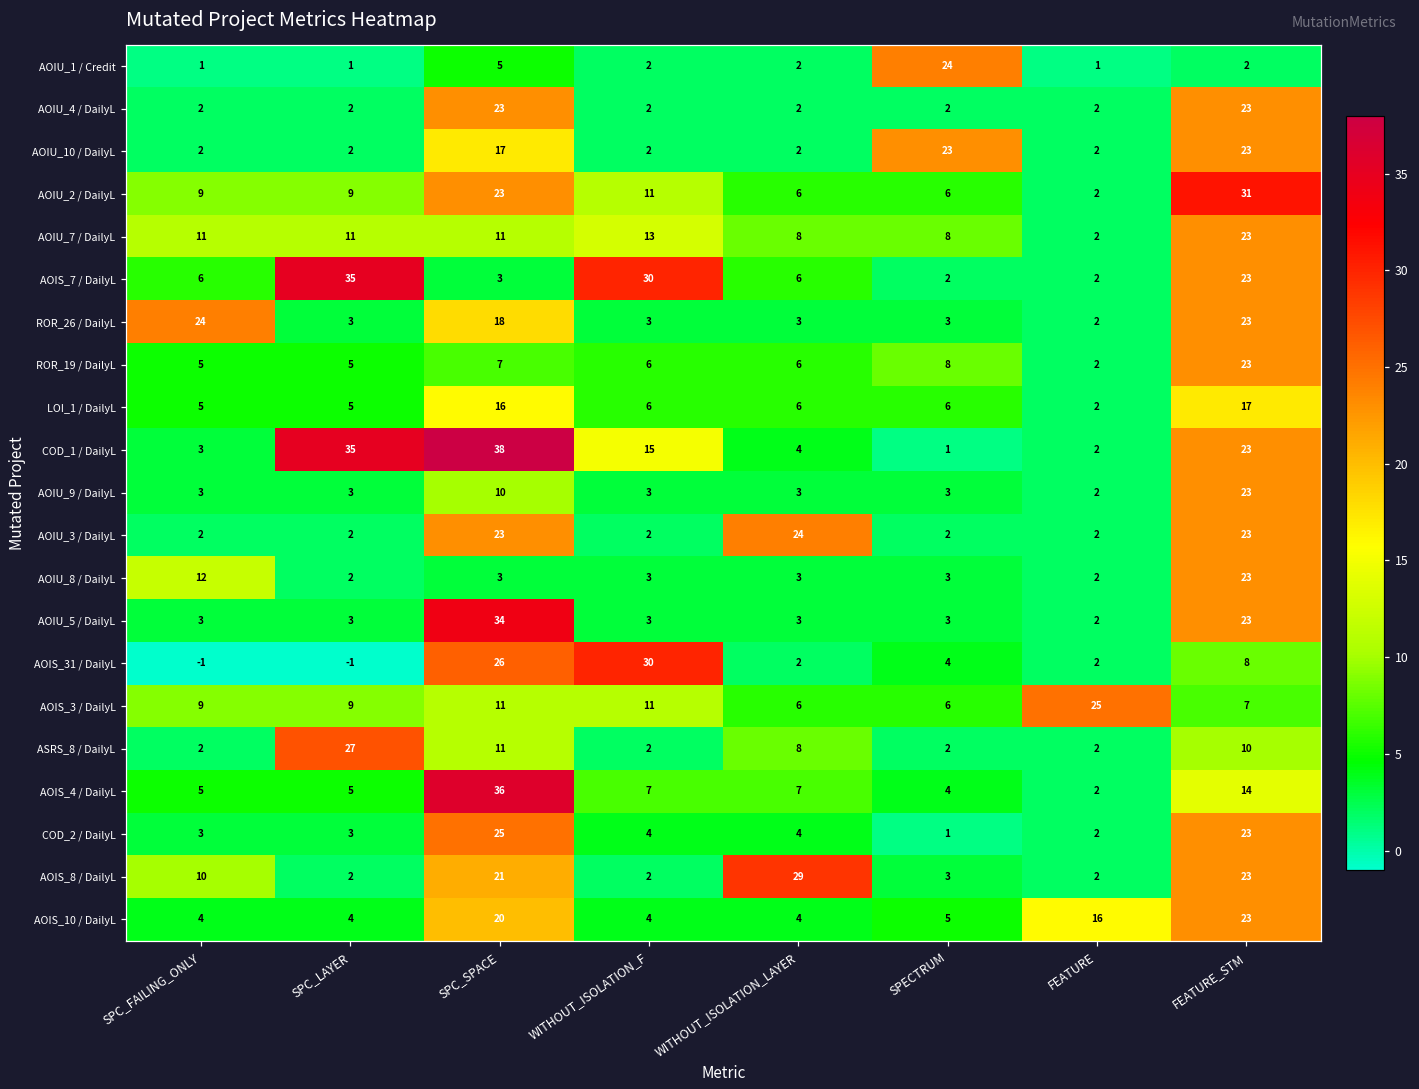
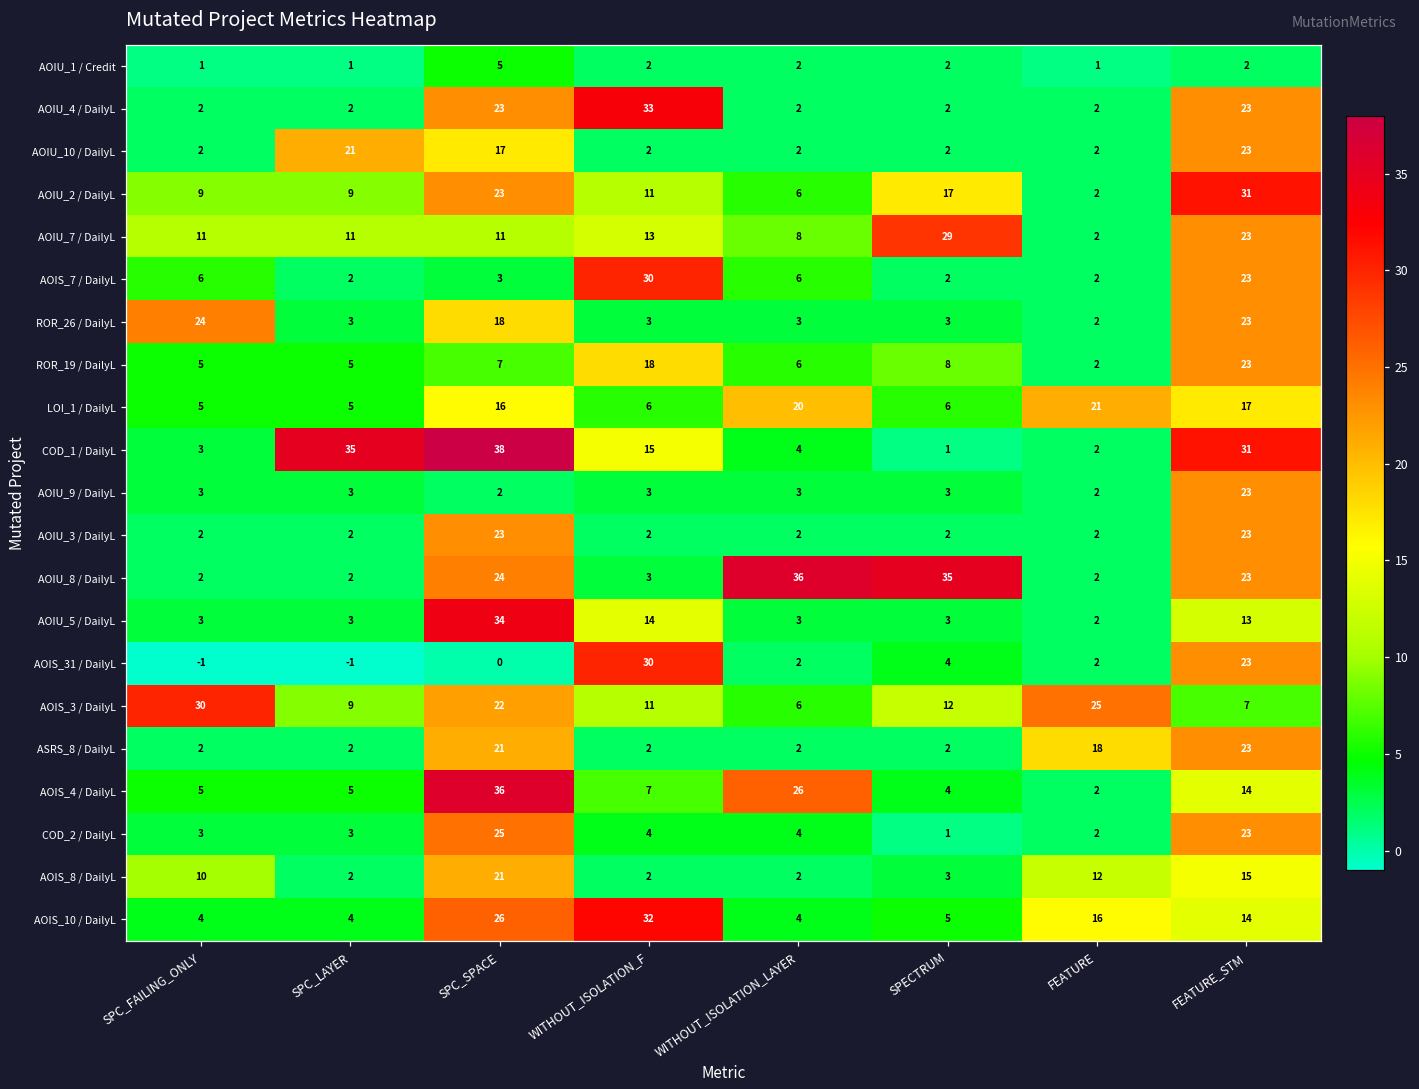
AOIU_1 / Credit, SPECTRUM: 24 -> 2
AOIU_4 / DailyL, WITHOUT_ISOLATION_F: 2 -> 33
AOIU_10 / DailyL, SPC_LAYER: 2 -> 21
AOIU_10 / DailyL, SPECTRUM: 23 -> 2
AOIU_2 / DailyL, SPECTRUM: 6 -> 17
AOIU_7 / DailyL, SPECTRUM: 8 -> 29
AOIS_7 / DailyL, SPC_LAYER: 35 -> 2
ROR_19 / DailyL, WITHOUT_ISOLATION_F: 6 -> 18
LOI_1 / DailyL, WITHOUT_ISOLATION_LAYER: 6 -> 20
LOI_1 / DailyL, FEATURE: 2 -> 21
COD_1 / DailyL, FEATURE_STM: 23 -> 31
AOIU_9 / DailyL, SPC_SPACE: 10 -> 2
AOIU_3 / DailyL, WITHOUT_ISOLATION_LAYER: 24 -> 2
AOIU_8 / DailyL, SPC_FAILING_ONLY: 12 -> 2
AOIU_8 / DailyL, SPC_SPACE: 3 -> 24
AOIU_8 / DailyL, WITHOUT_ISOLATION_LAYER: 3 -> 36
AOIU_8 / DailyL, SPECTRUM: 3 -> 35
AOIU_5 / DailyL, WITHOUT_ISOLATION_F: 3 -> 14
AOIU_5 / DailyL, FEATURE_STM: 23 -> 13
AOIS_31 / DailyL, SPC_SPACE: 26 -> 0
AOIS_31 / DailyL, FEATURE_STM: 8 -> 23
AOIS_3 / DailyL, SPC_FAILING_ONLY: 9 -> 30
AOIS_3 / DailyL, SPC_SPACE: 11 -> 22
AOIS_3 / DailyL, SPECTRUM: 6 -> 12
ASRS_8 / DailyL, SPC_LAYER: 27 -> 2
ASRS_8 / DailyL, SPC_SPACE: 11 -> 21
ASRS_8 / DailyL, WITHOUT_ISOLATION_LAYER: 8 -> 2
ASRS_8 / DailyL, FEATURE: 2 -> 18
ASRS_8 / DailyL, FEATURE_STM: 10 -> 23
AOIS_4 / DailyL, WITHOUT_ISOLATION_LAYER: 7 -> 26
AOIS_8 / DailyL, WITHOUT_ISOLATION_LAYER: 29 -> 2
AOIS_8 / DailyL, FEATURE: 2 -> 12
AOIS_8 / DailyL, FEATURE_STM: 23 -> 15
AOIS_10 / DailyL, SPC_SPACE: 20 -> 26
AOIS_10 / DailyL, WITHOUT_ISOLATION_F: 4 -> 32
AOIS_10 / DailyL, FEATURE_STM: 23 -> 14
